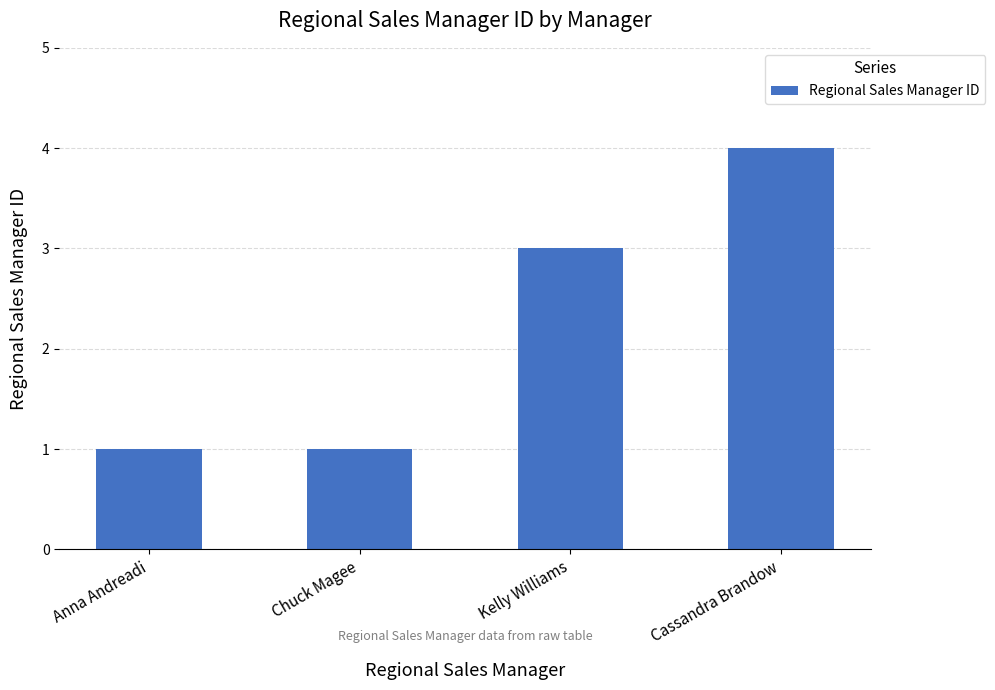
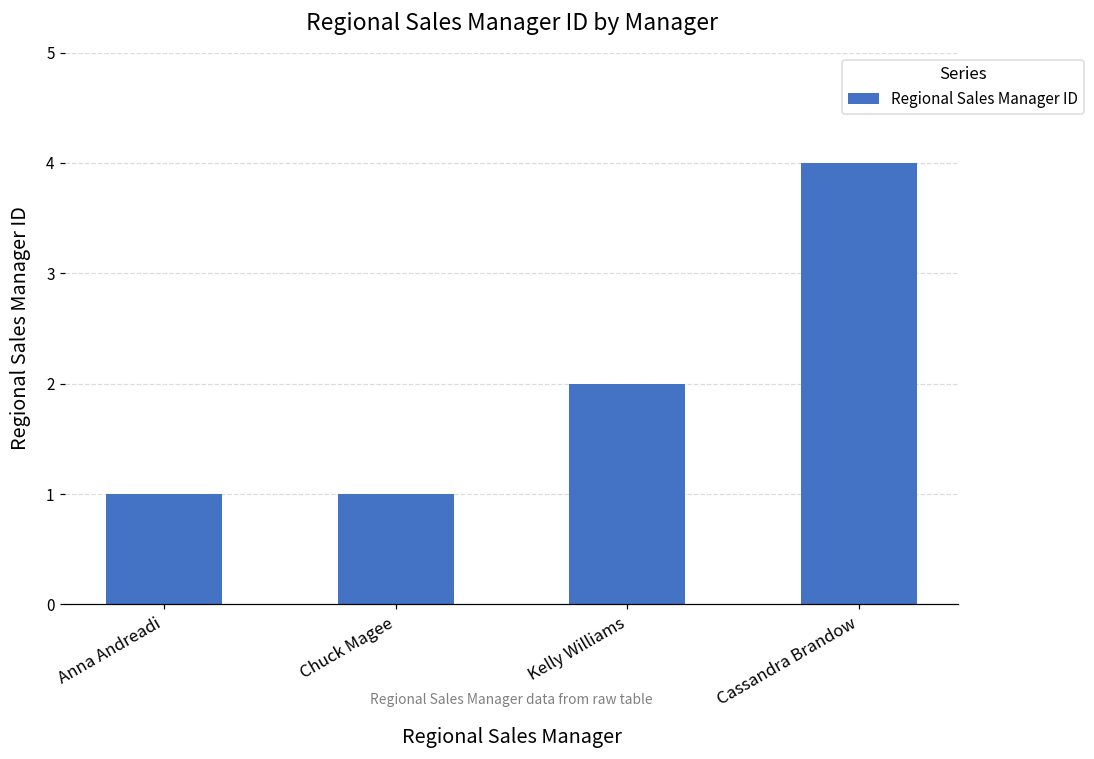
Kelly Williams: 3 -> 2
